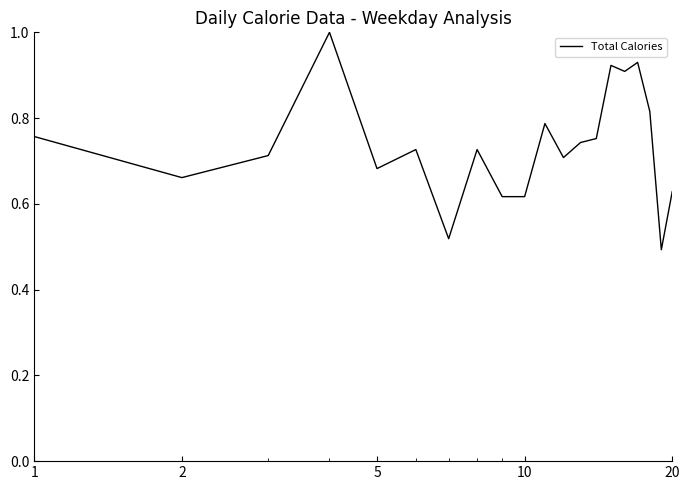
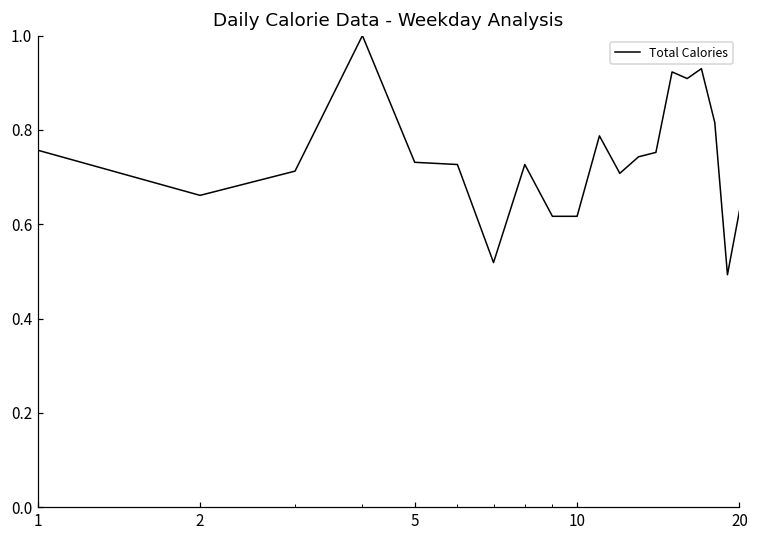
5: 0.68 -> 0.73
